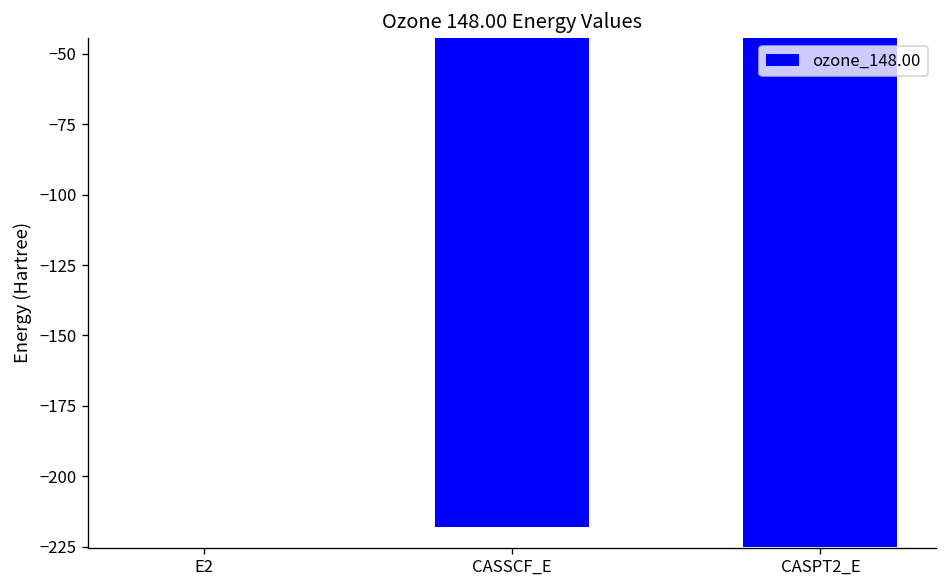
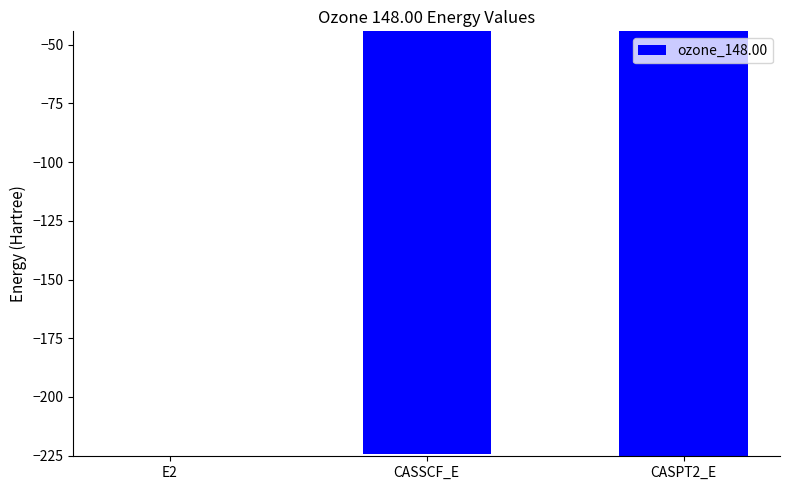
CASSCF_E: -218 -> -225
